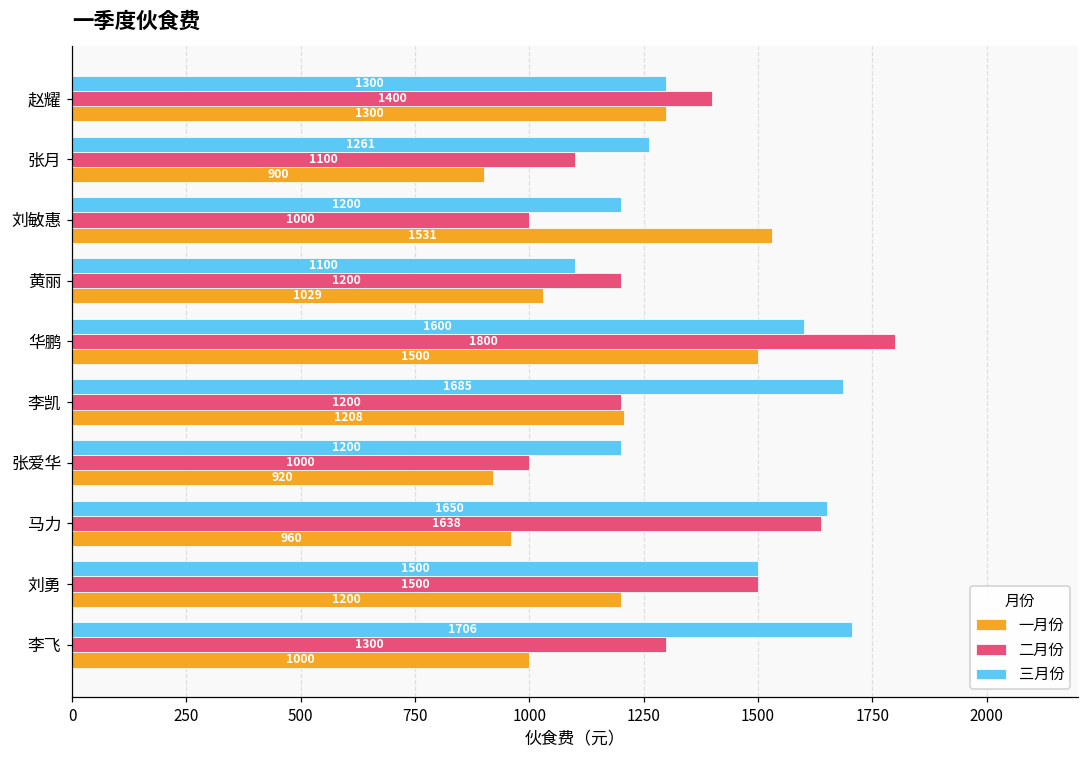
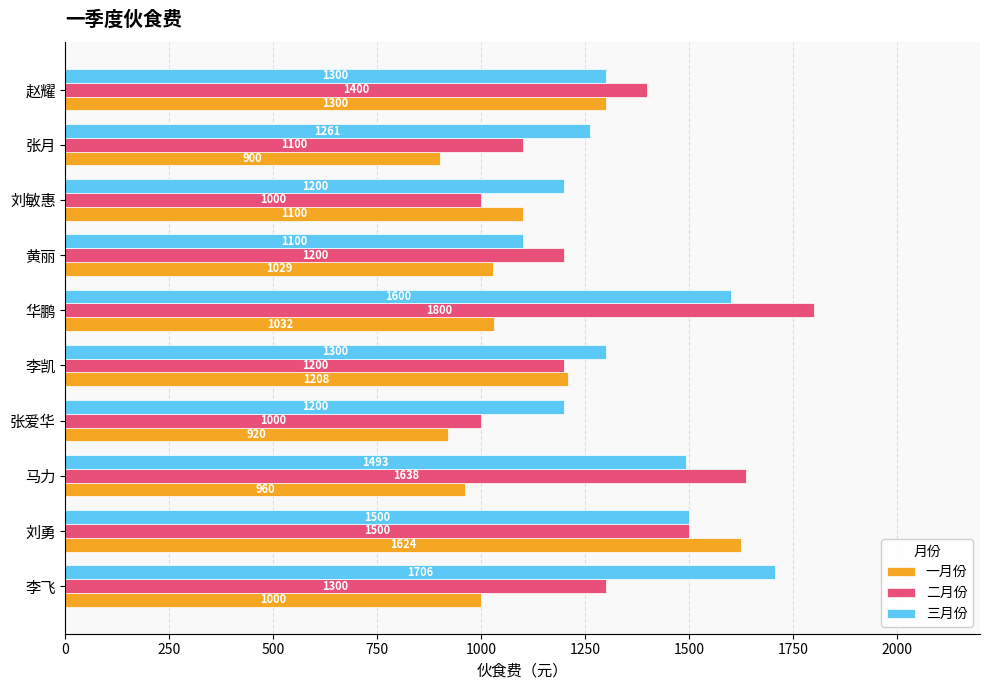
一月份, 刘敏惠: 1531 -> 1100
一月份, 华鹏: 1500 -> 1032
三月份, 李凯: 1685 -> 1300
三月份, 马力: 1650 -> 1493
一月份, 刘勇: 1200 -> 1624
